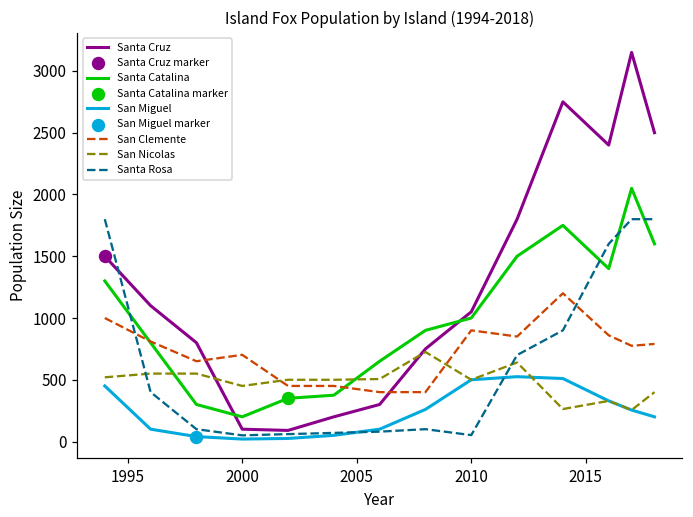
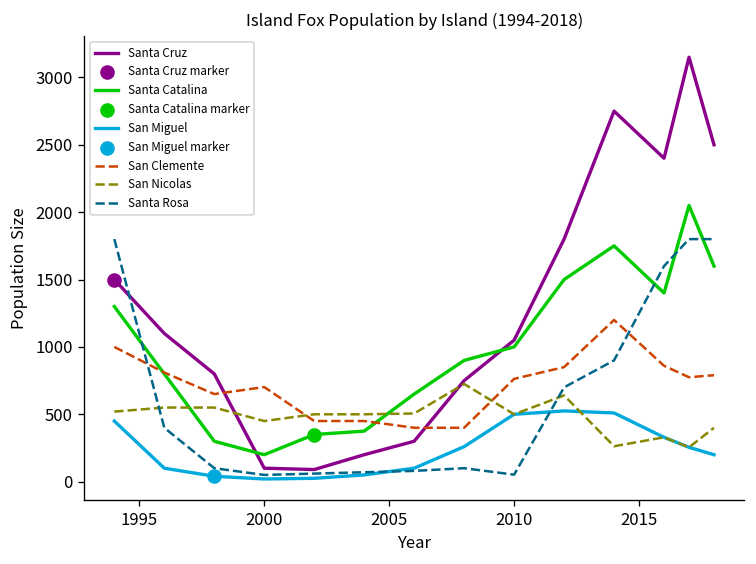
San Clemente, 2010: 900 -> 760
